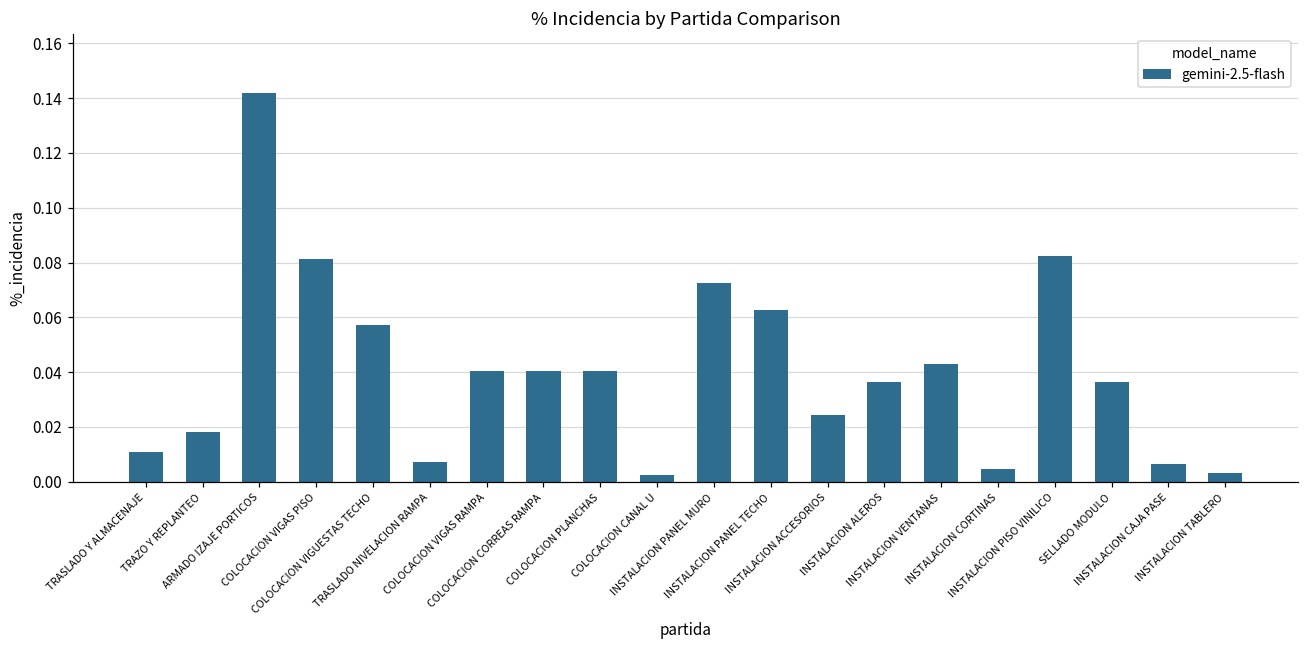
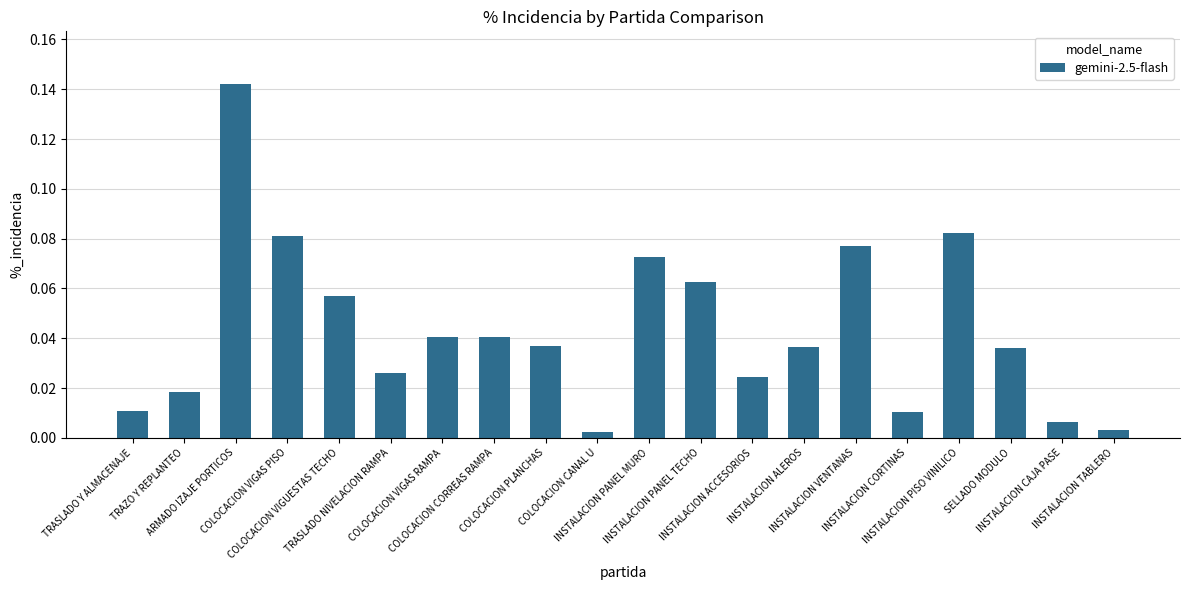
TRASLADO NIVELACION RAMPA: 0.007 -> 0.026
COLOCACION PLANCHAS: 0.041 -> 0.037
INSTALACION VENTANAS: 0.043 -> 0.077
INSTALACION CORTINAS: 0.005 -> 0.010
